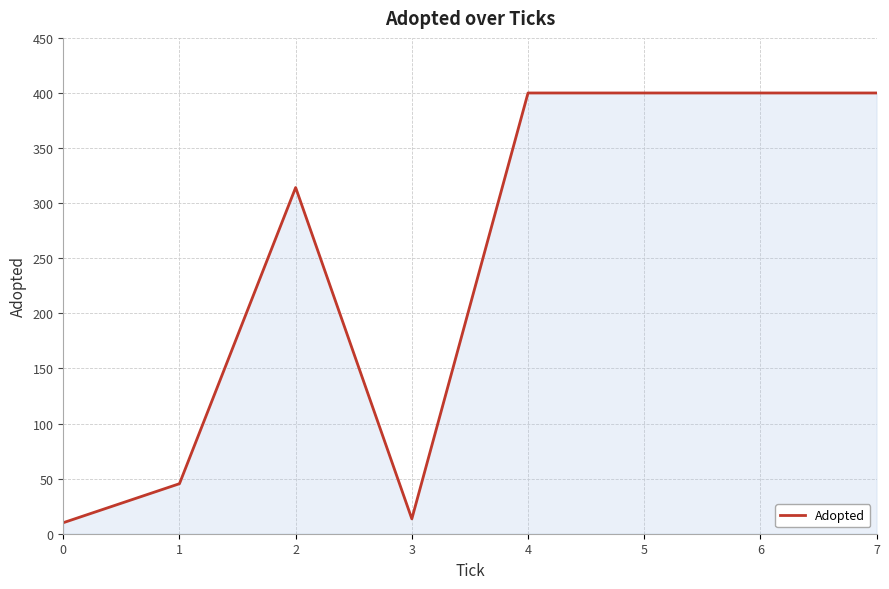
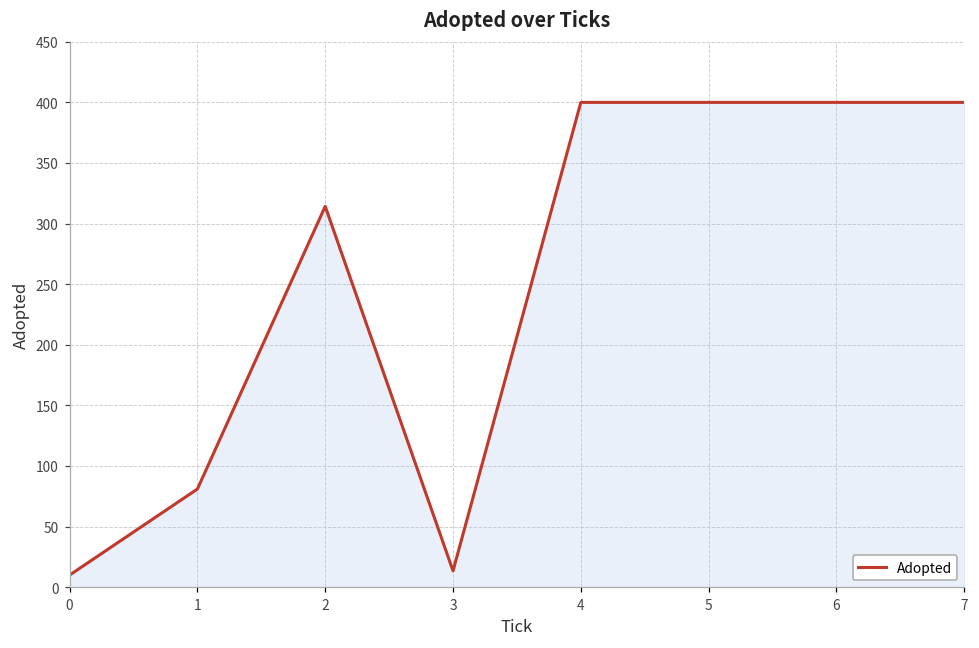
1: 45 -> 81
